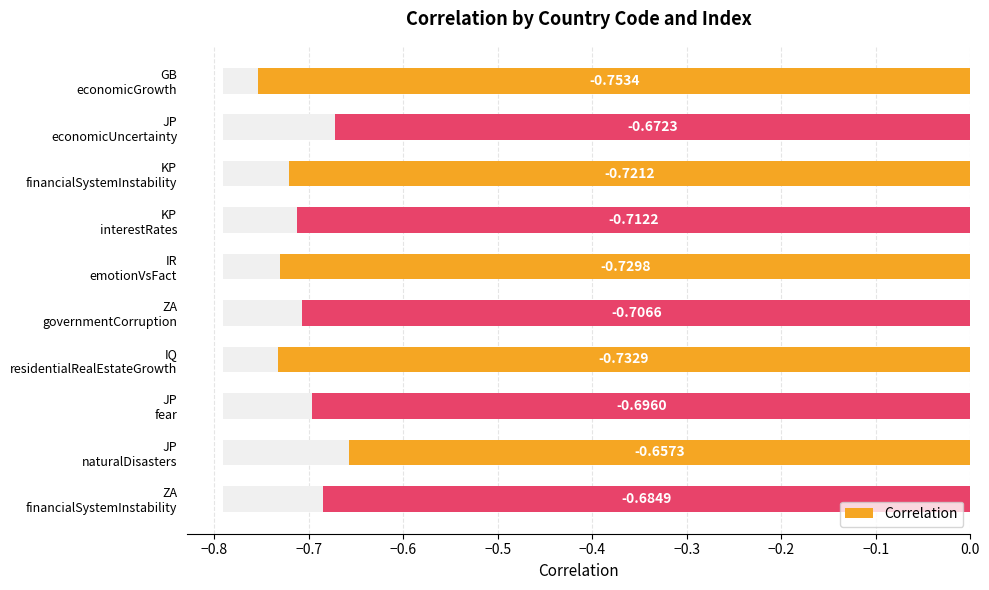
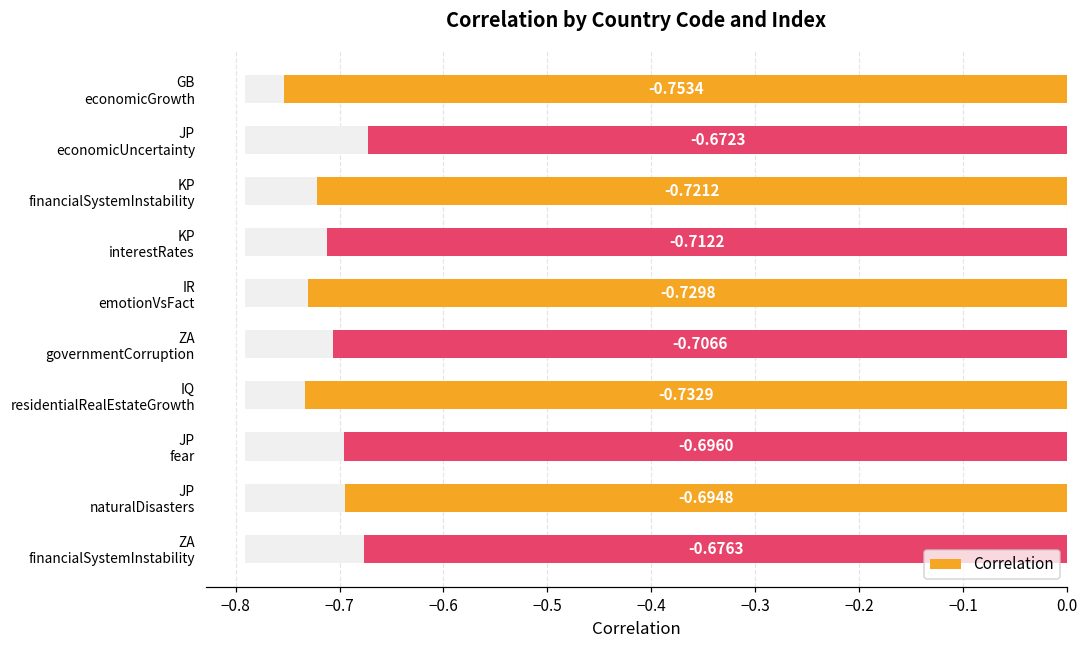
Correlation, JP naturalDisasters: -0.6573 -> -0.6948
Correlation, ZA financialSystemInstability: -0.6849 -> -0.6763
